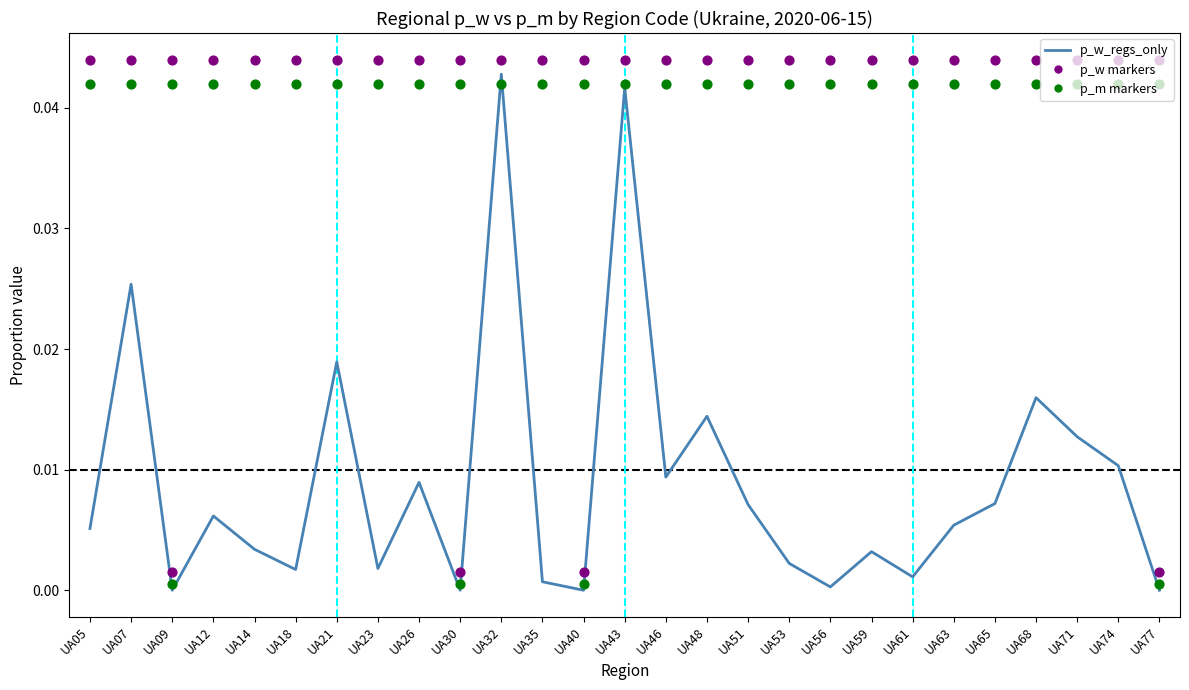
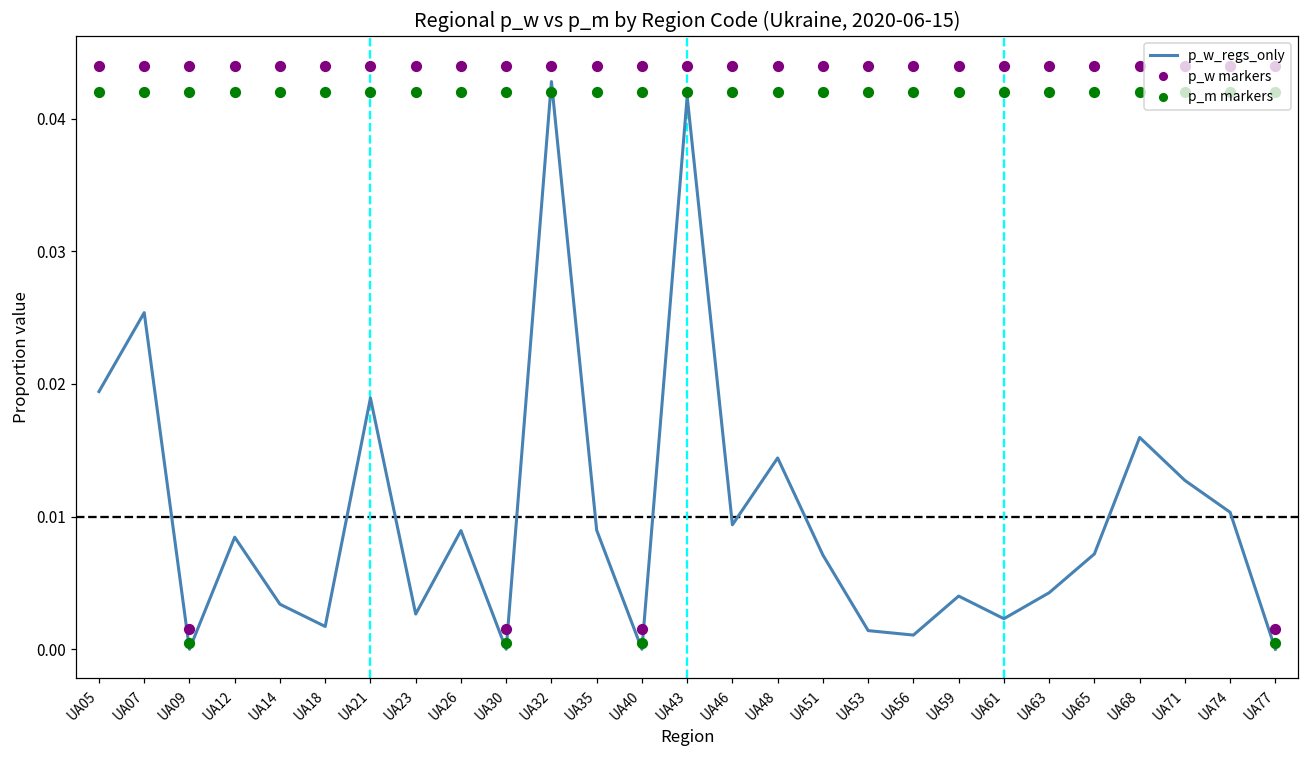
p_w_regs_only, UA05: 0.0051 -> 0.0194
p_w_regs_only, UA12: 0.0062 -> 0.0084
p_w_regs_only, UA23: 0.0018 -> 0.0027
p_w_regs_only, UA35: 0.0007 -> 0.0090
p_w_regs_only, UA53: 0.0022 -> 0.0014
p_w_regs_only, UA56: 0.0003 -> 0.0011
p_w_regs_only, UA59: 0.0032 -> 0.0040
p_w_regs_only, UA61: 0.0011 -> 0.0023
p_w_regs_only, UA63: 0.0054 -> 0.0043
